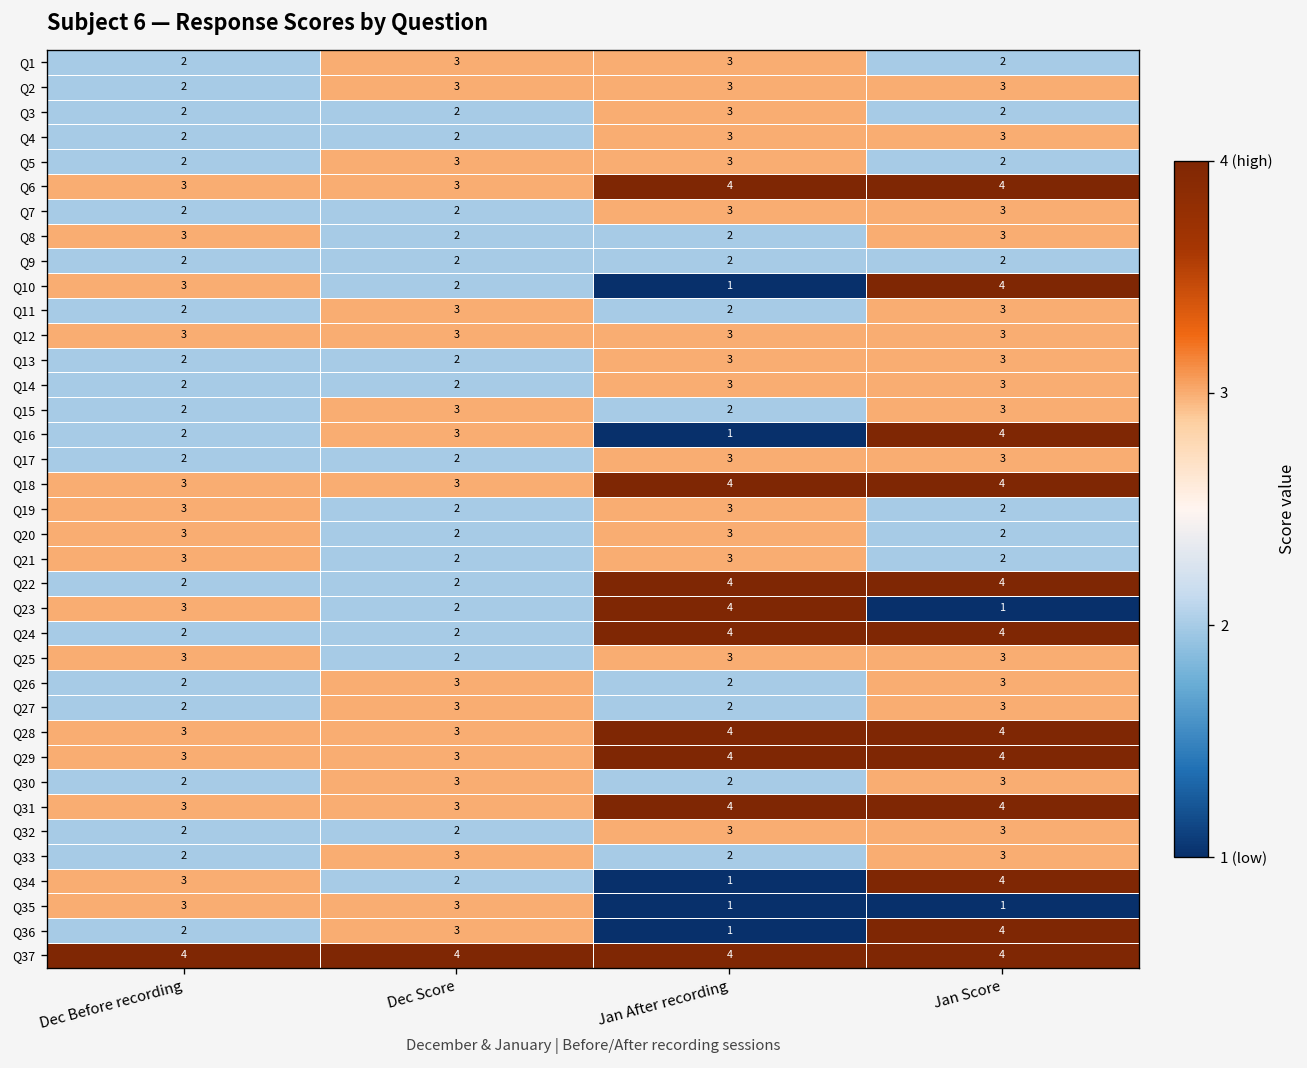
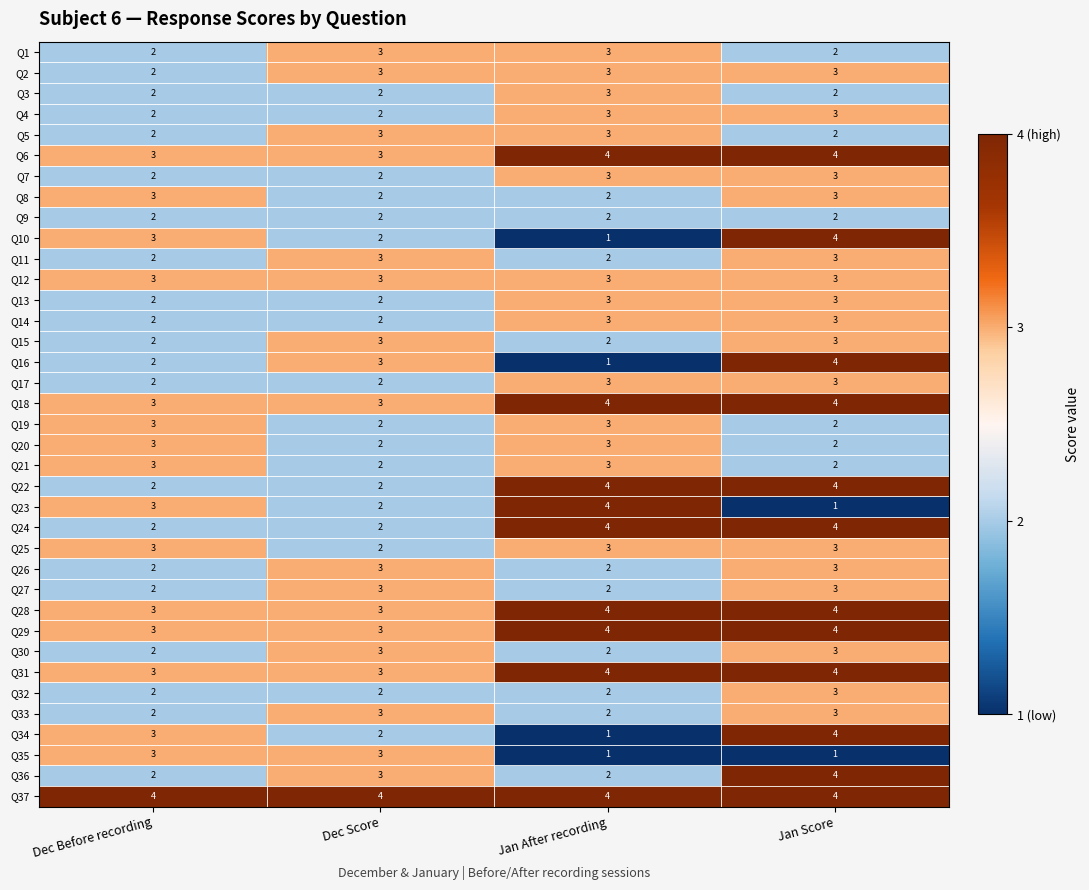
Q32, Jan After recording: 3 -> 2
Q36, Jan After recording: 1 -> 2
